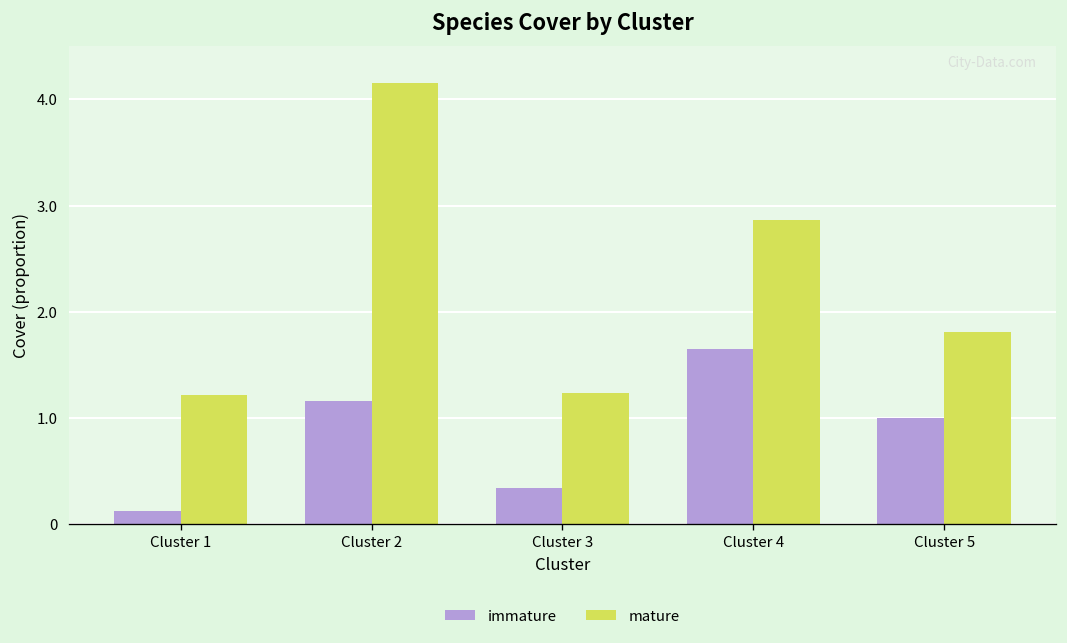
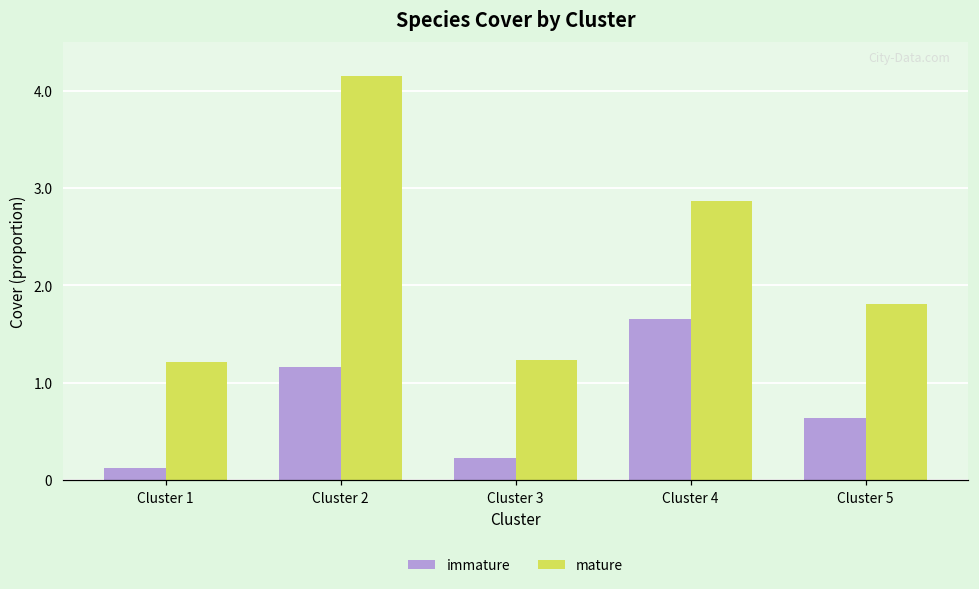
immature, Cluster 3: 0.3 -> 0.2
immature, Cluster 5: 1.0 -> 0.6
